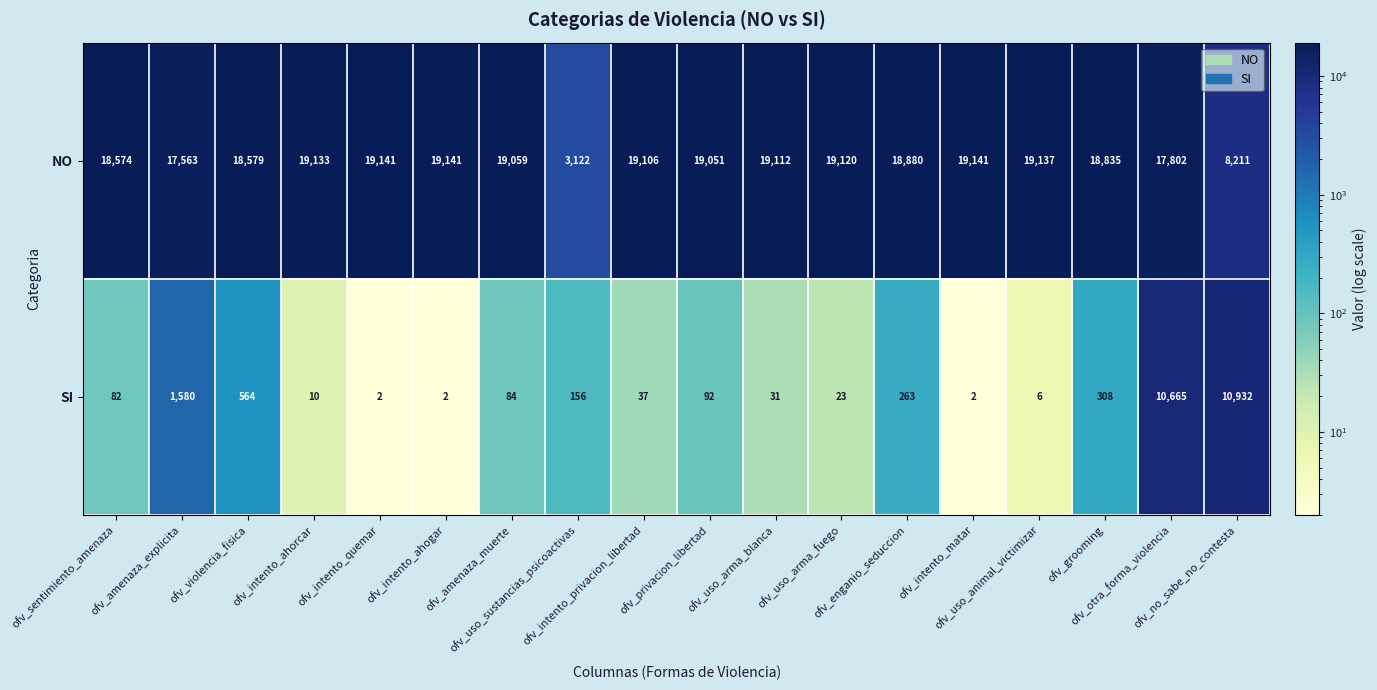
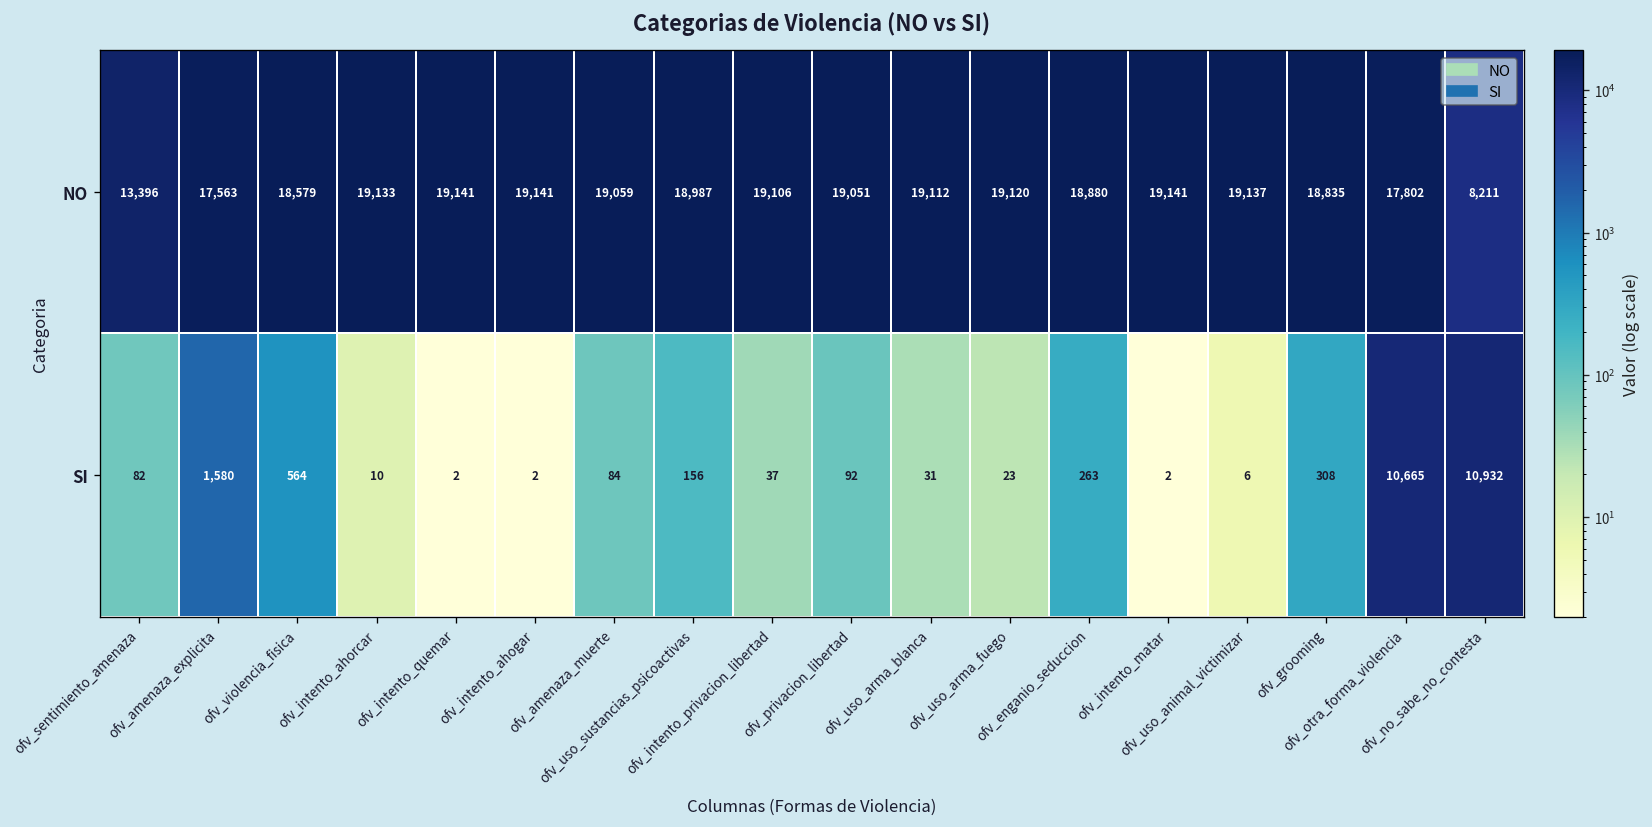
NO, ofv_sentimiento_amenaza: 18,574 -> 13,396
NO, ofv_uso_sustancias_psicoactivas: 3,122 -> 18,987
